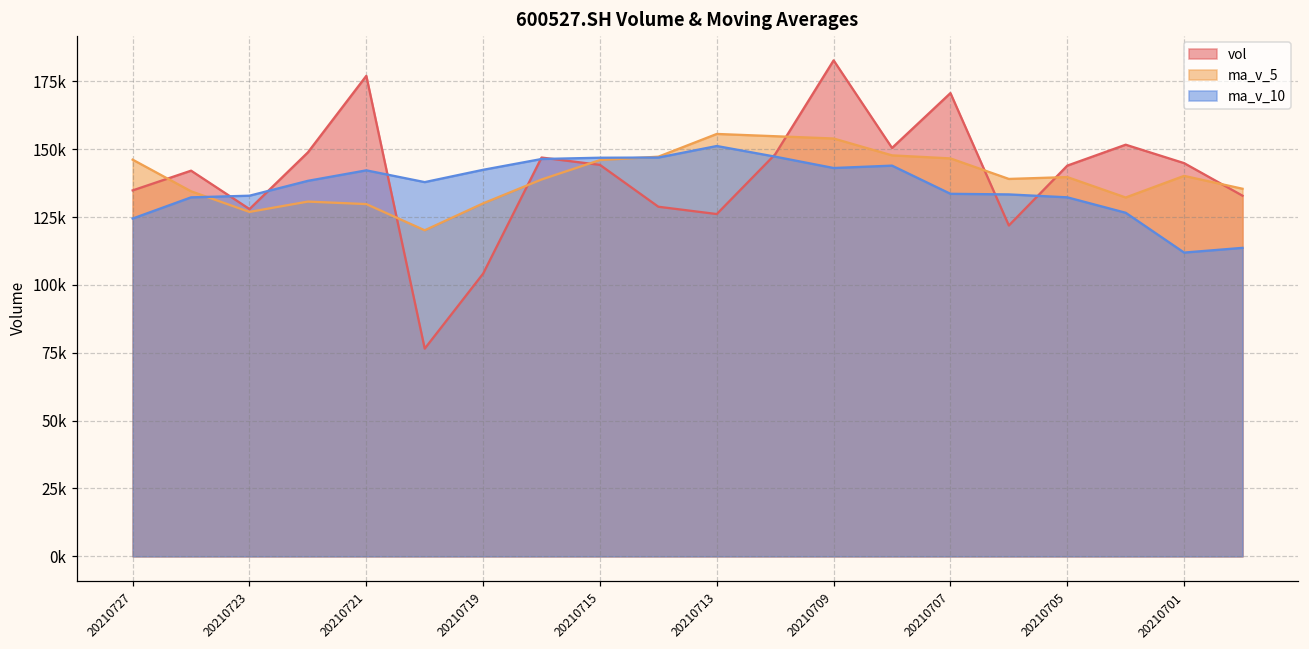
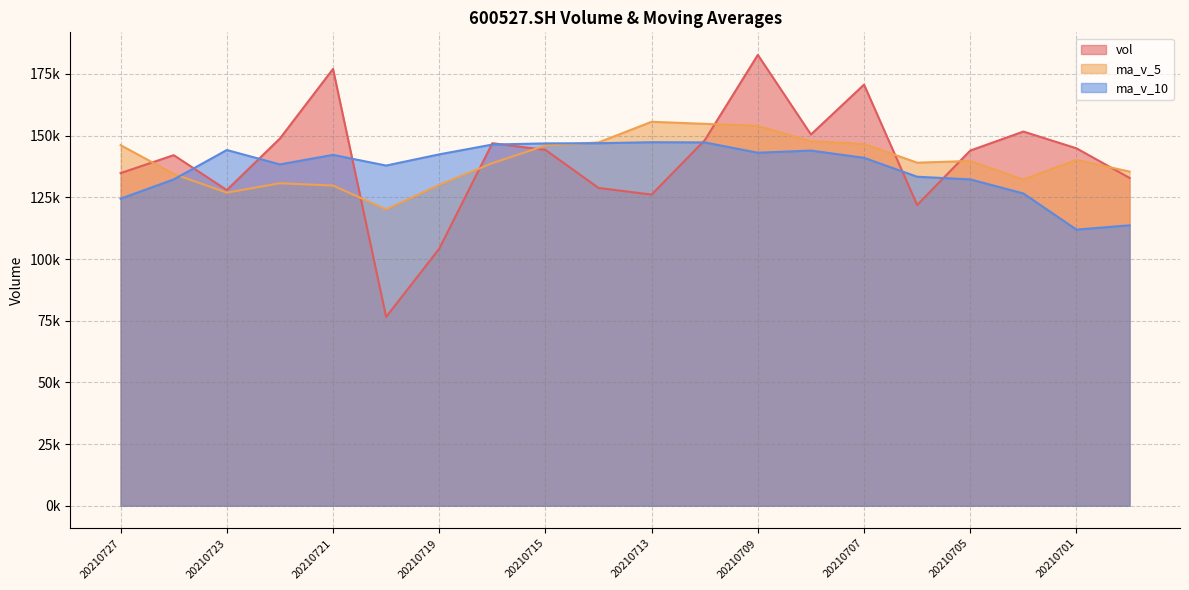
ma_v_10, 20210723: 133000 -> 144000
ma_v_10, 20210713: 151000 -> 147000
ma_v_10, 20210707: 134000 -> 141000
